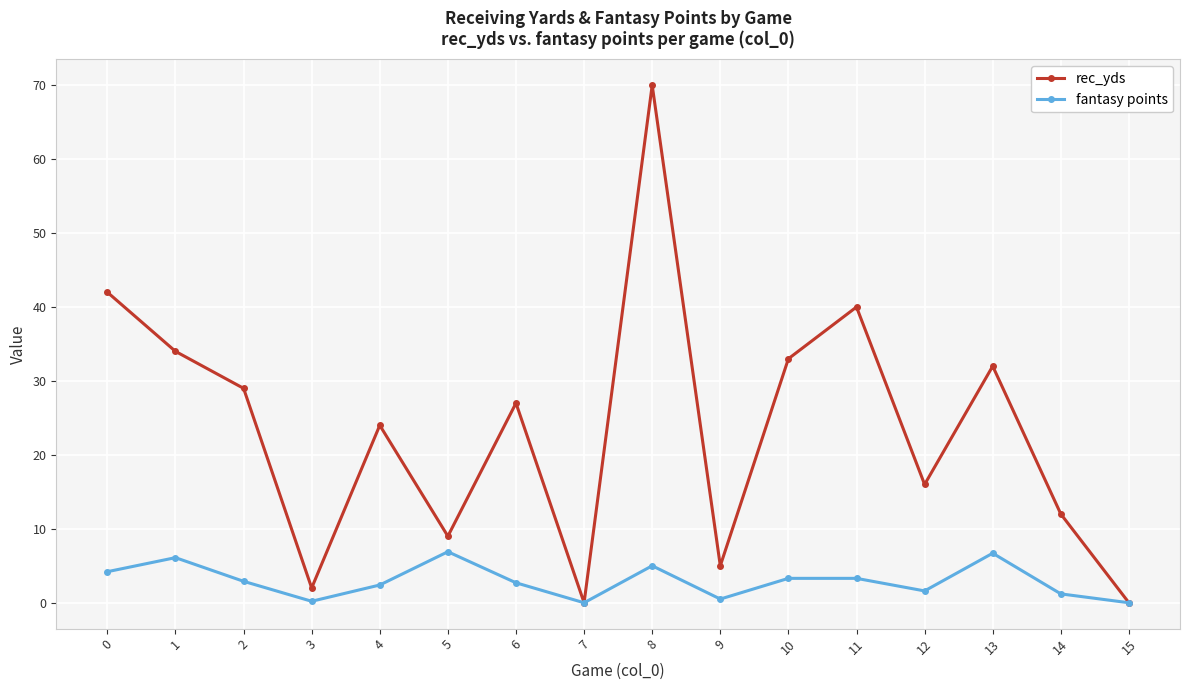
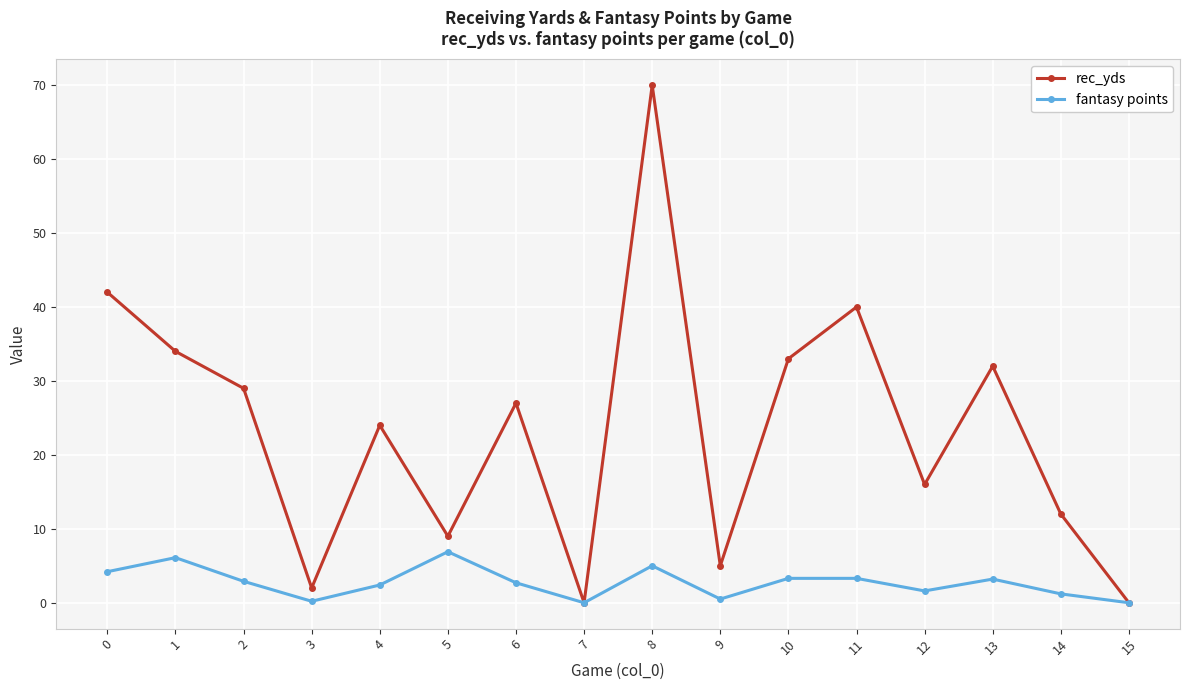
fantasy points, 13: 7 -> 3
